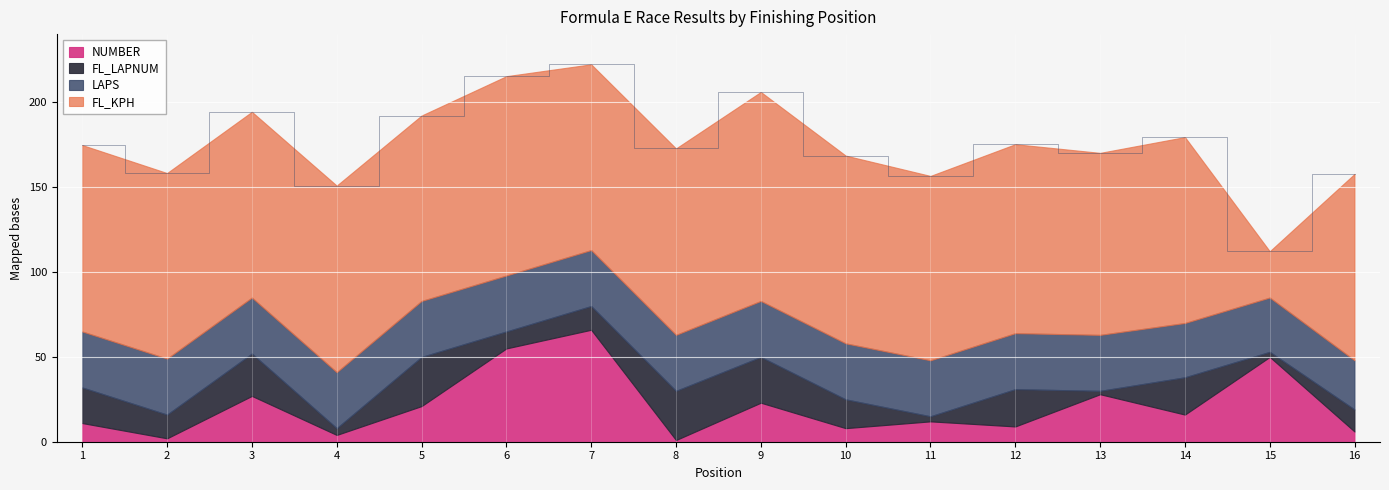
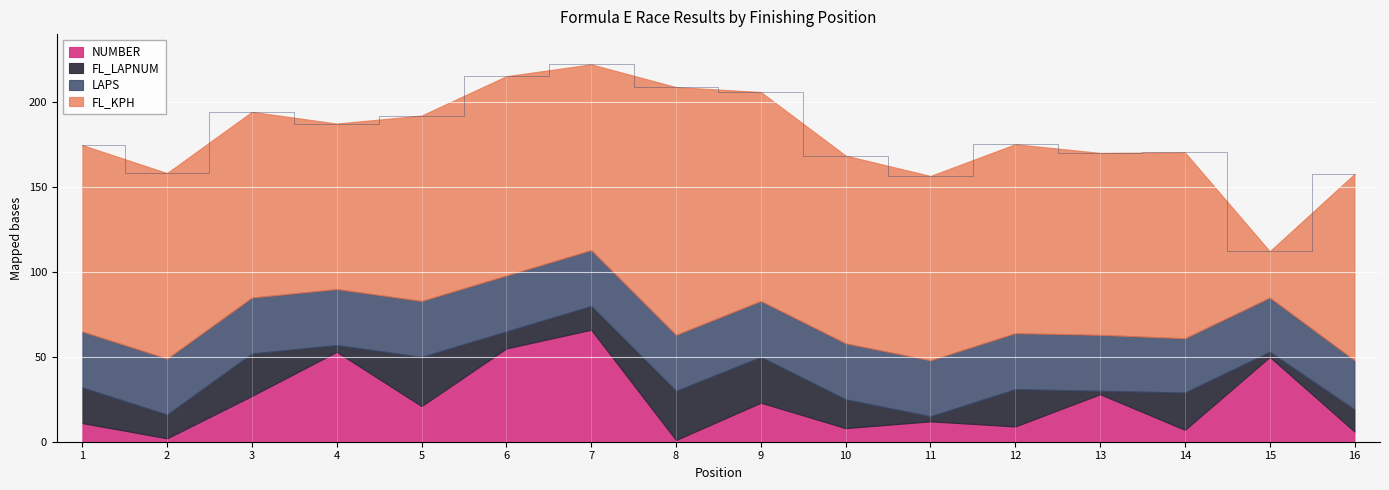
NUMBER, 4: 4 -> 53
FL_KPH, 4: 110 -> 98
FL_KPH, 8: 110 -> 146
NUMBER, 14: 16 -> 7
